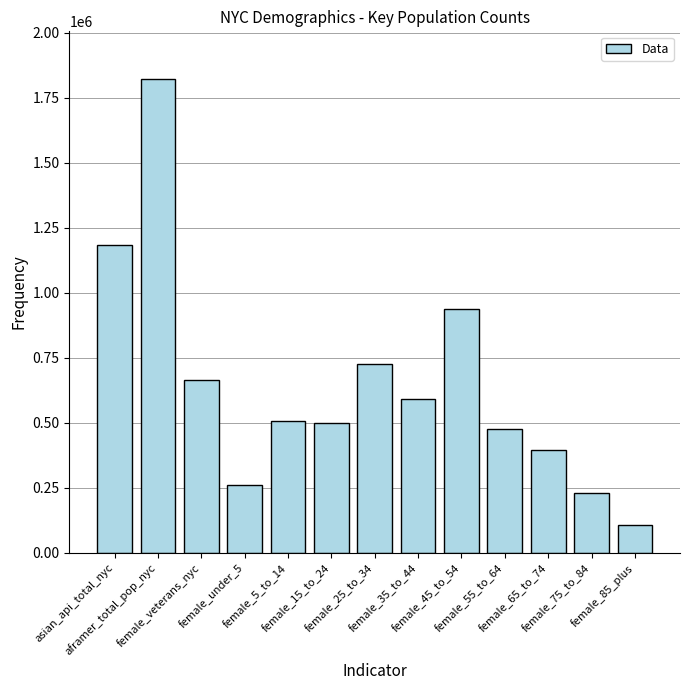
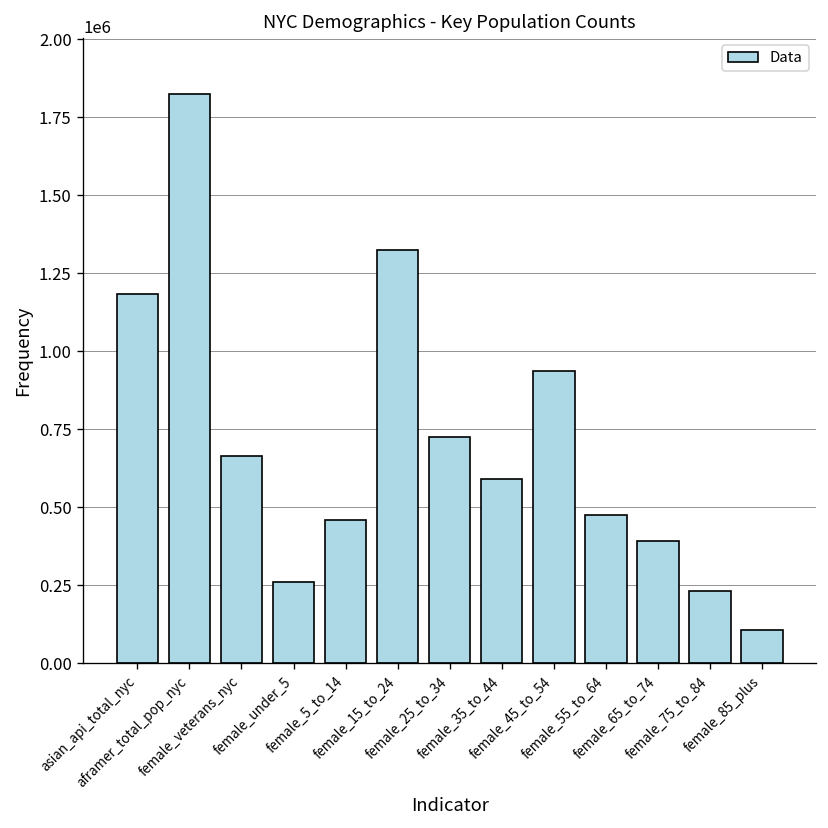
female_5_to_14: 510000 -> 460000
female_15_to_24: 500000 -> 1320000
